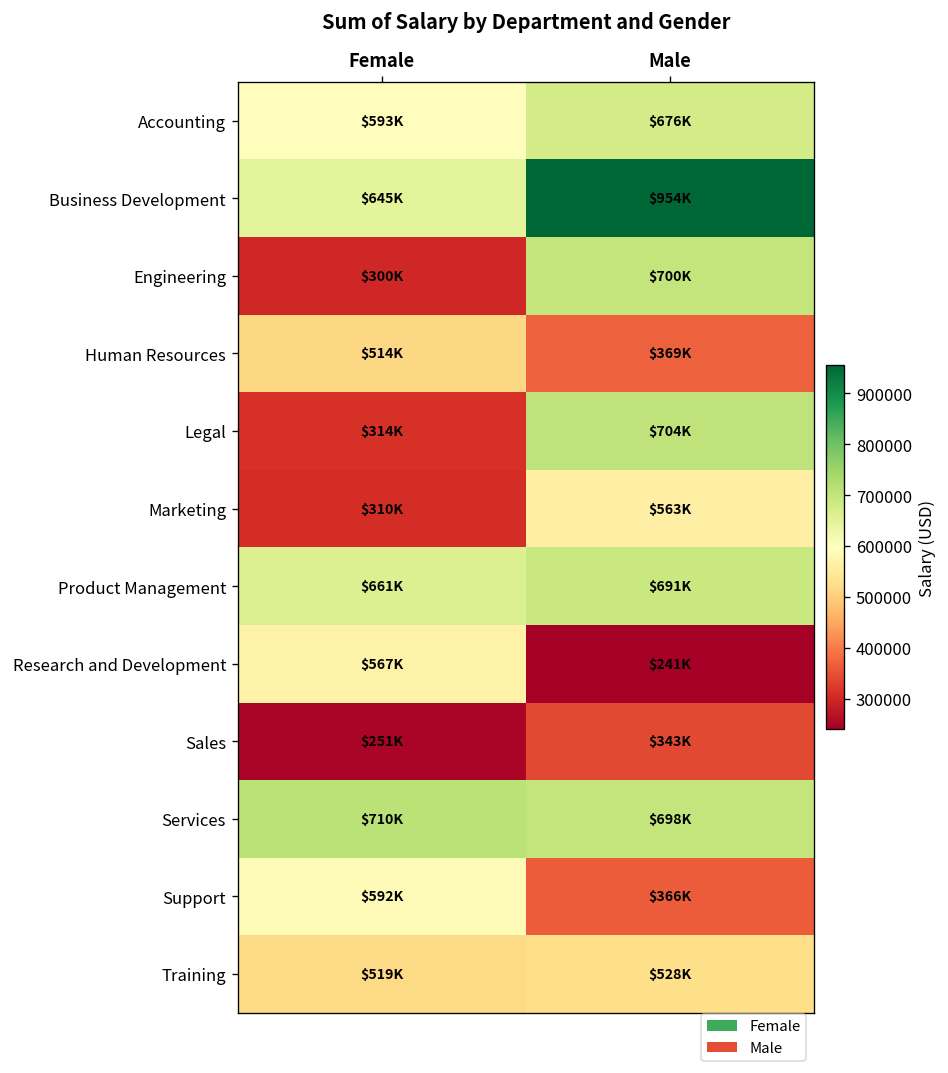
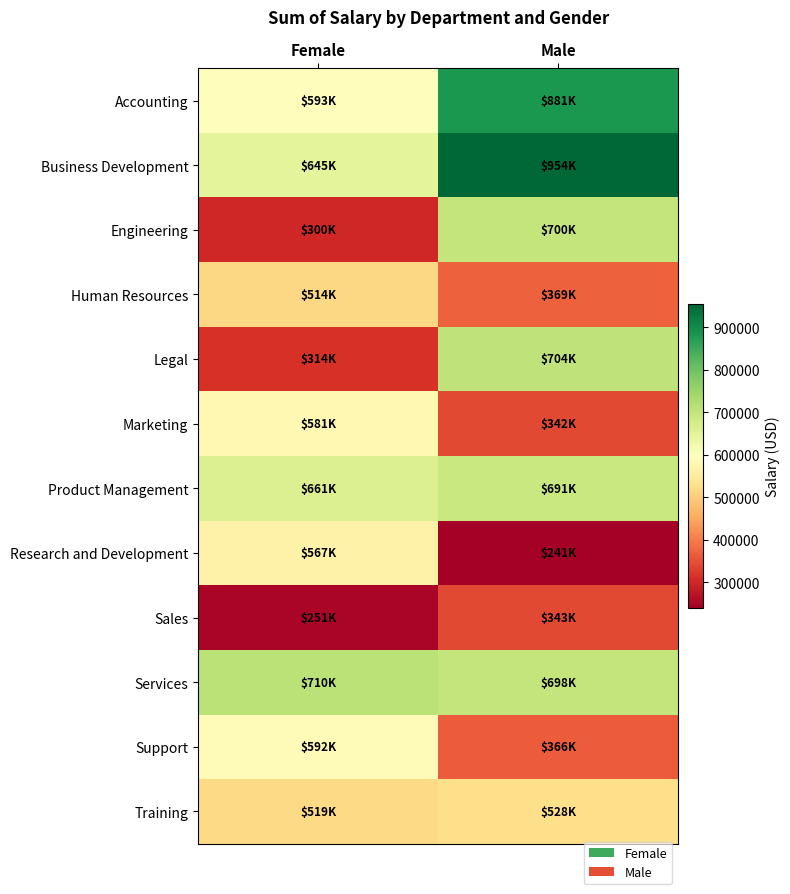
Accounting, Male: $676K -> $881K
Marketing, Female: $310K -> $581K
Marketing, Male: $563K -> $342K
